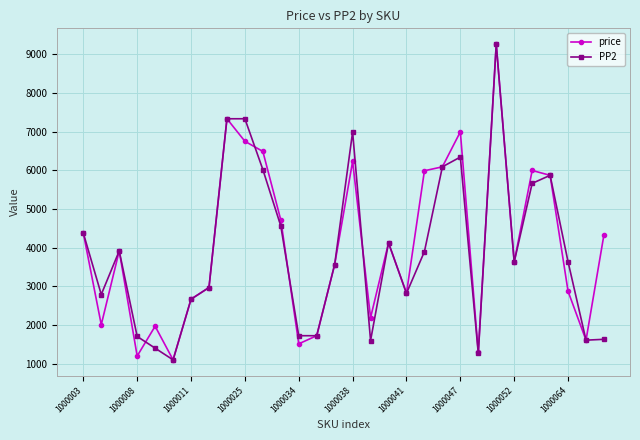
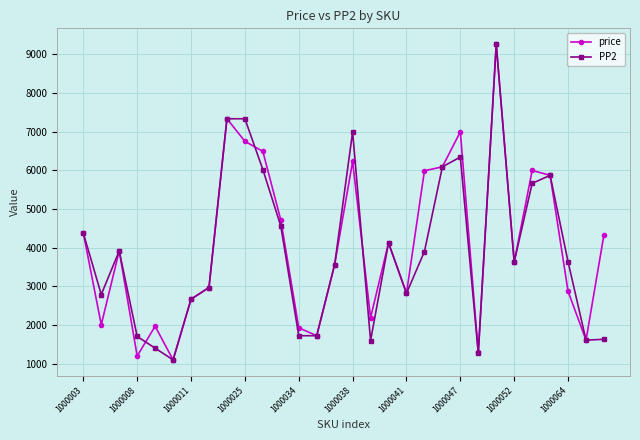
price, 1000034: 1500 -> 1900
